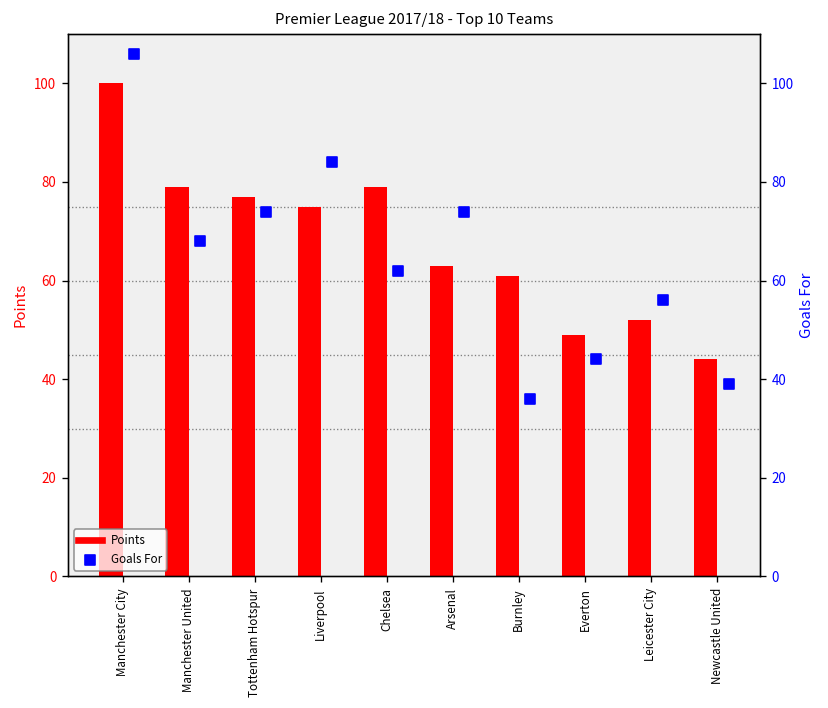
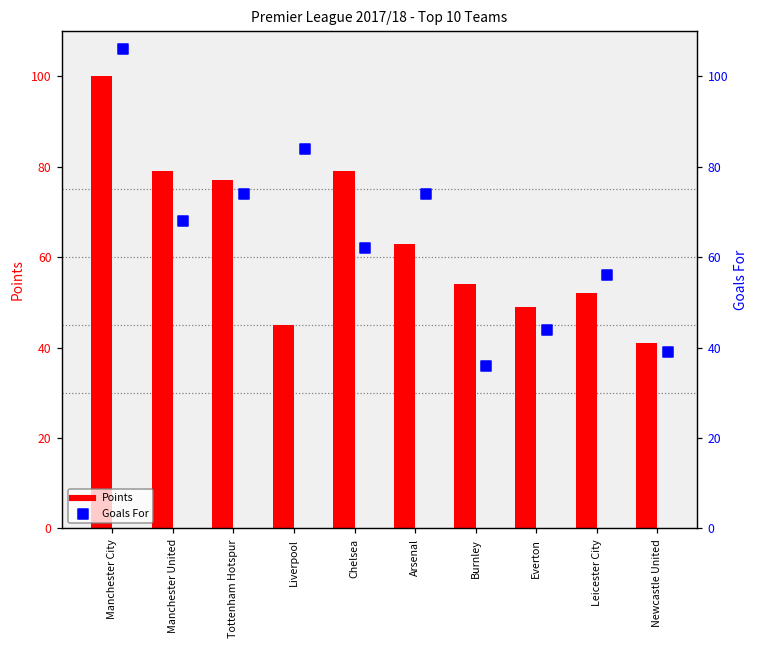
Points, Liverpool: 75 -> 45
Points, Burnley: 61 -> 54
Points, Newcastle United: 44 -> 41
